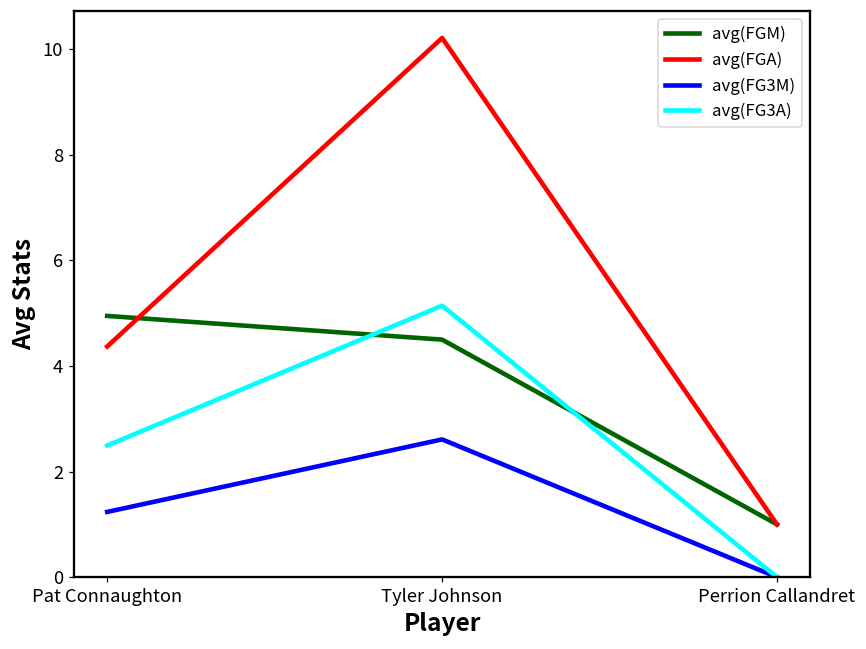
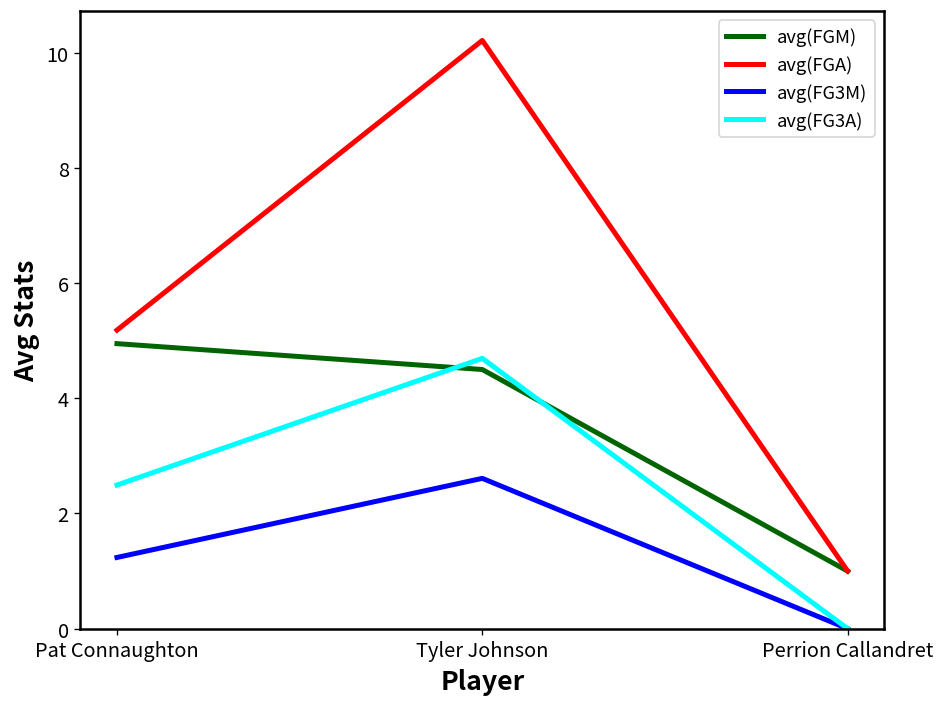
avg(FGA), Pat Connaughton: 4.4 -> 5.2
avg(FG3A), Tyler Johnson: 5.1 -> 4.7
